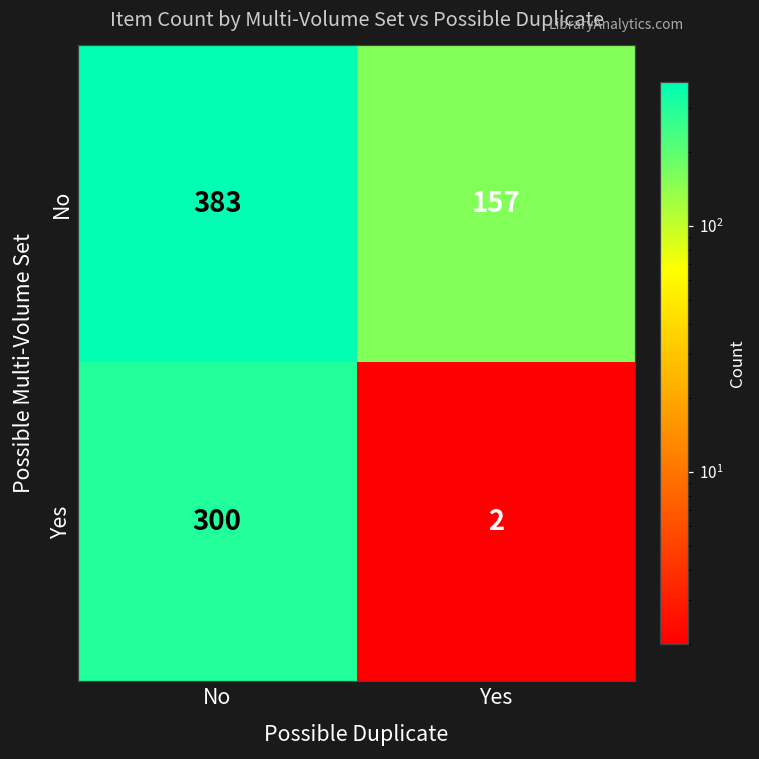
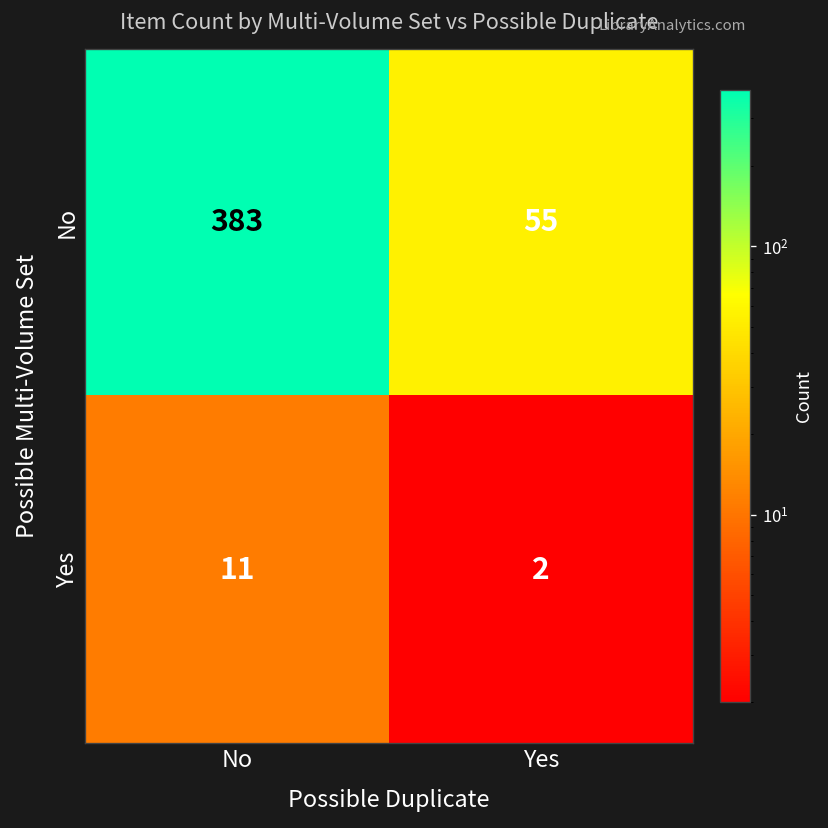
No, Yes: 157 -> 55
Yes, No: 300 -> 11
